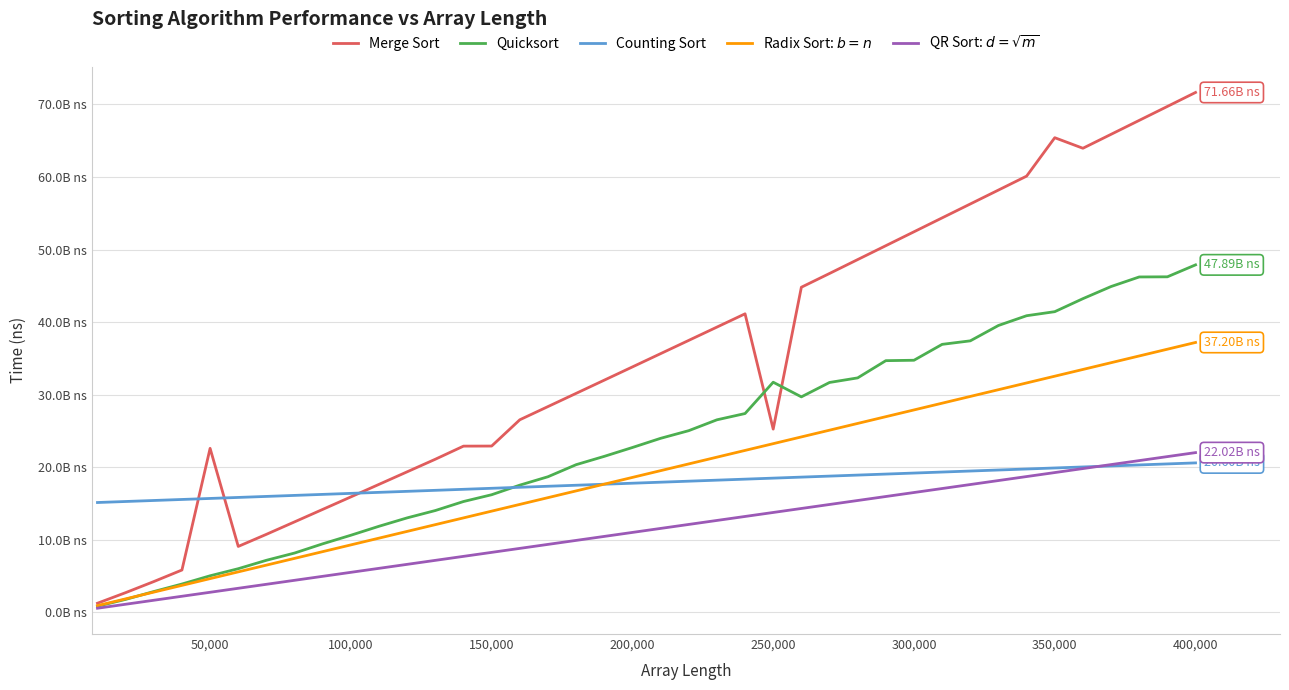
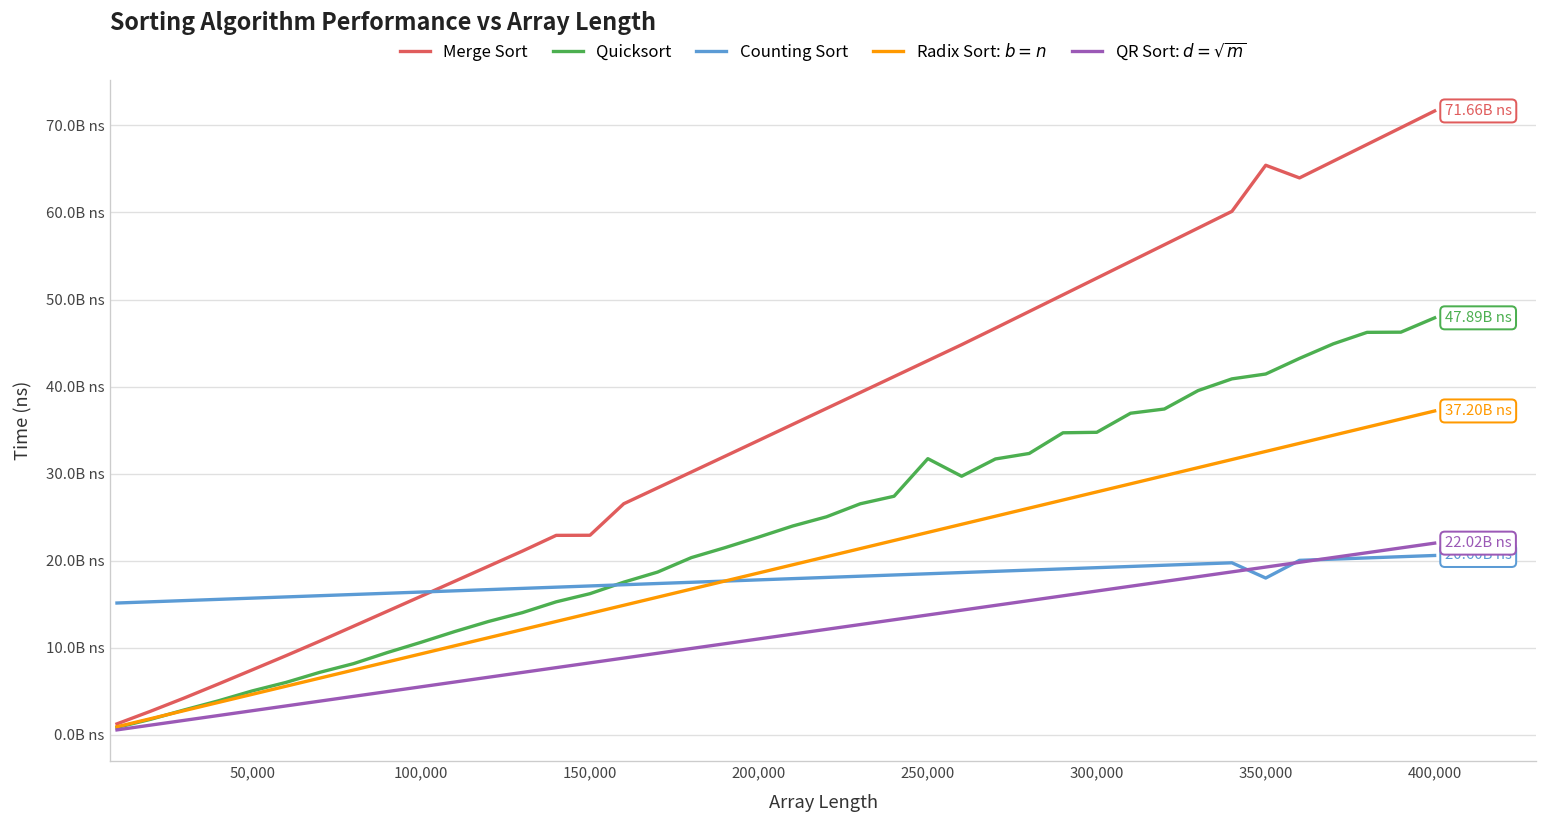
Merge Sort, 50,000: 23B ns -> 7B ns
Merge Sort, 250,000: 25B ns -> 43B ns
Counting Sort, 350,000: 20B ns -> 18B ns
